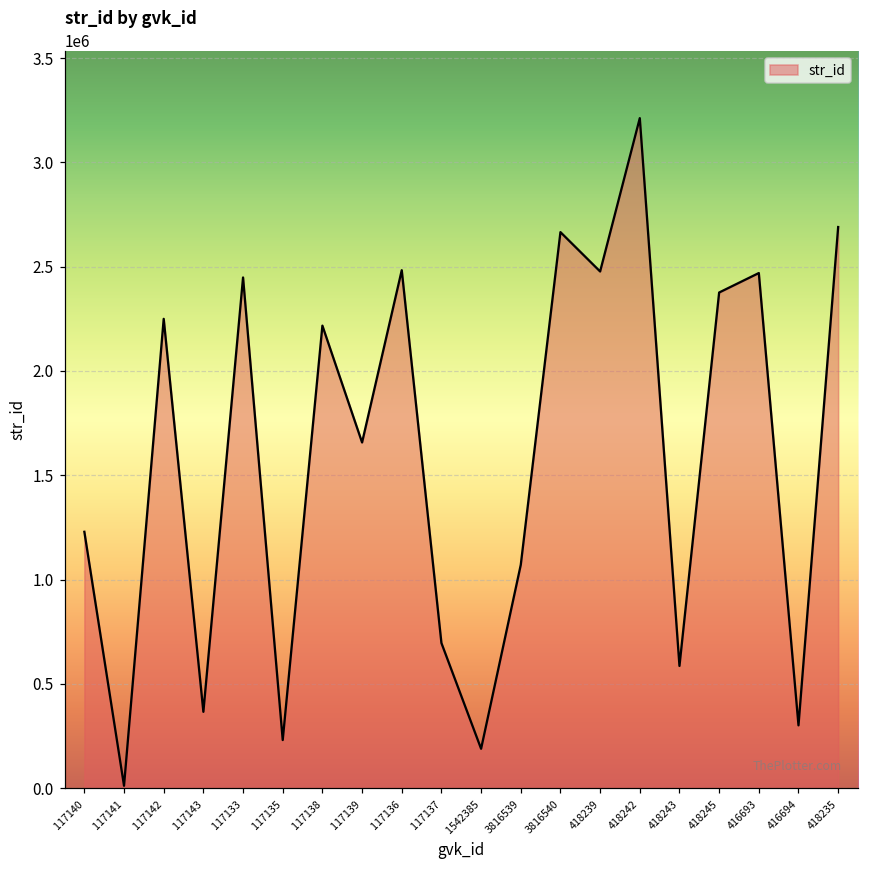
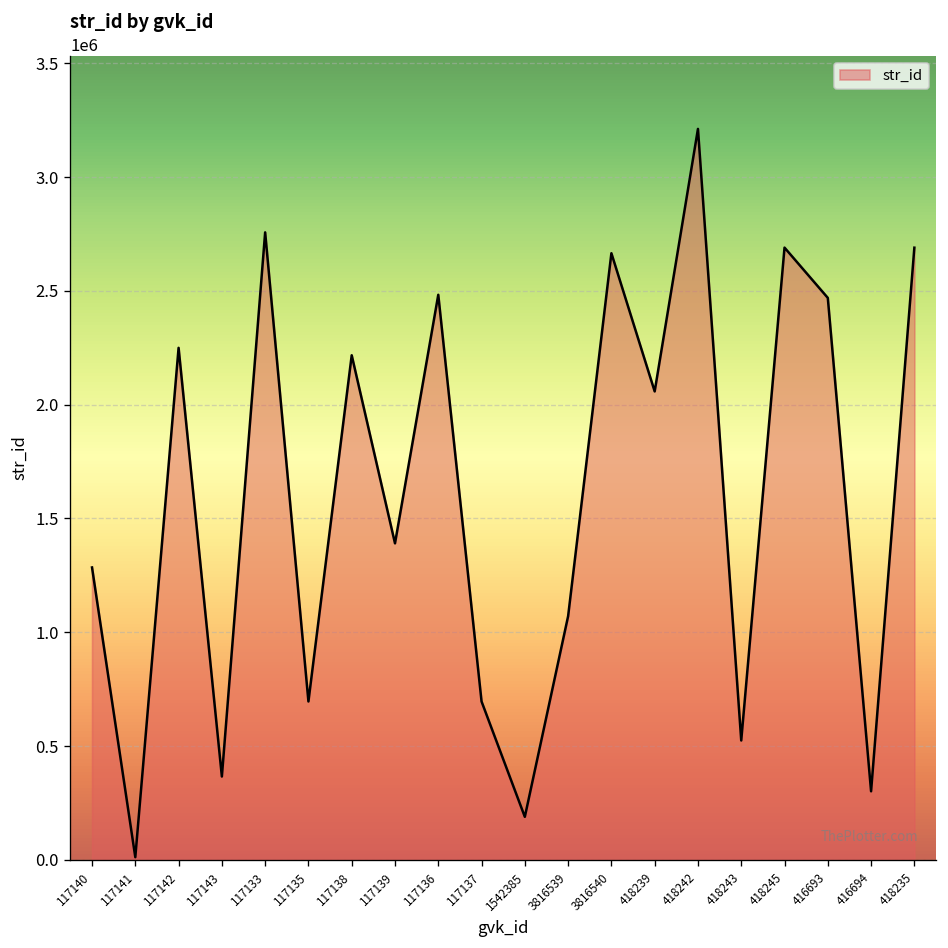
117140: 1230000 -> 1280000
117133: 2450000 -> 2760000
117135: 230000 -> 700000
117139: 1660000 -> 1390000
418239: 2480000 -> 2060000
418243: 590000 -> 520000
418245: 2380000 -> 2690000
